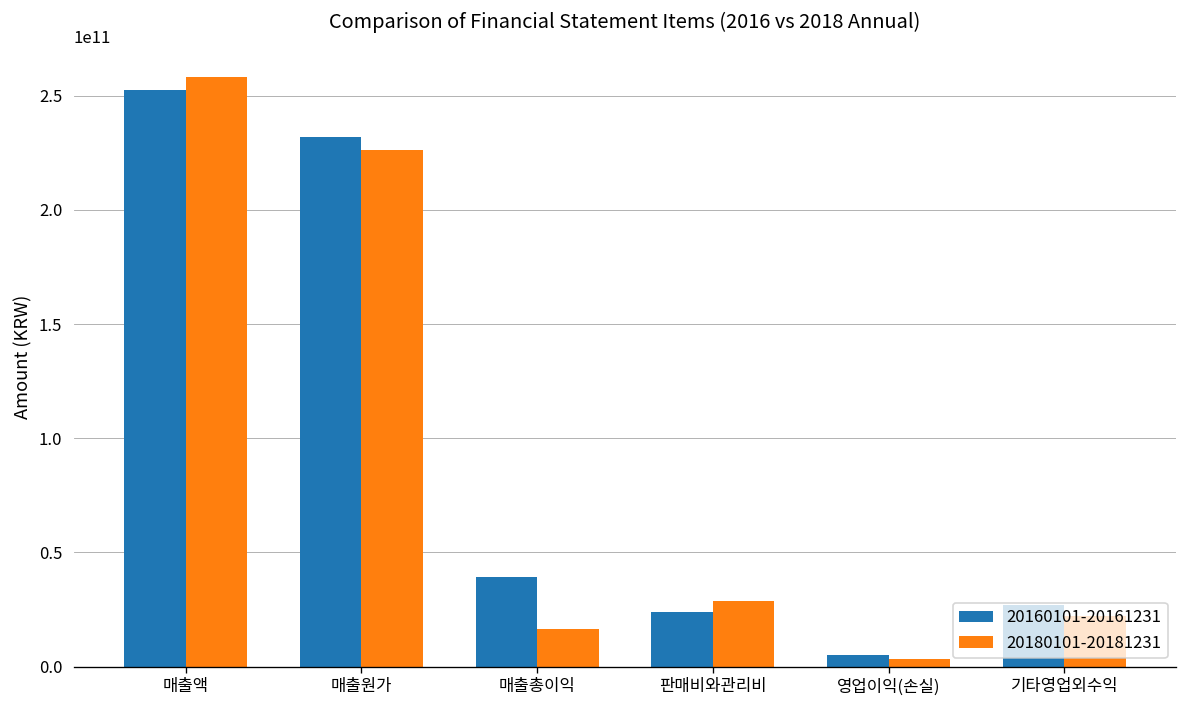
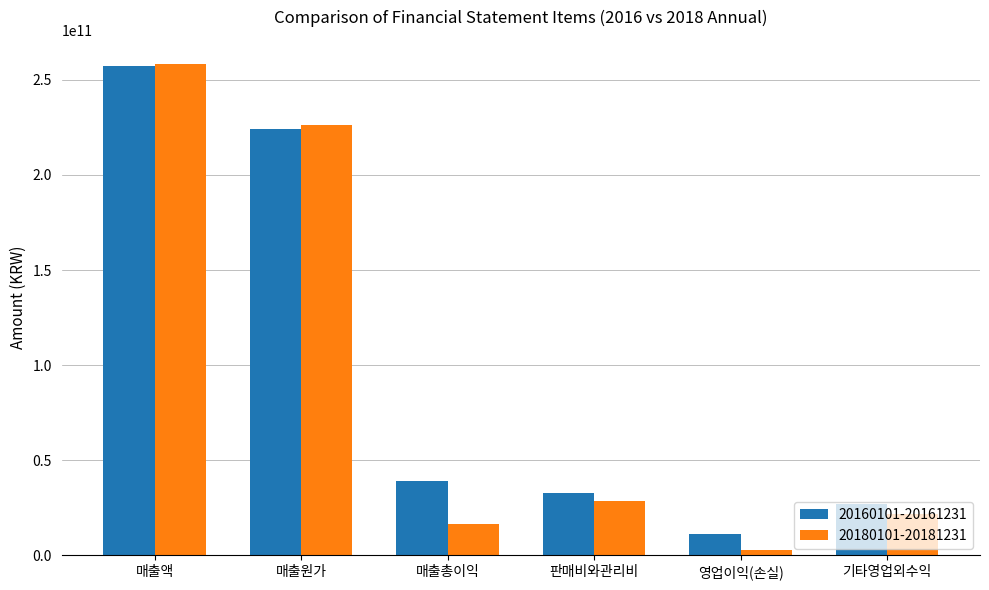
20160101-20161231, 매출액: 253000000000 -> 257000000000
20160101-20161231, 매출원가: 232000000000 -> 224000000000
20160101-20161231, 판매비와관리비: 24000000000 -> 33000000000
20160101-20161231, 영업이익(손실): 5000000000 -> 11000000000
